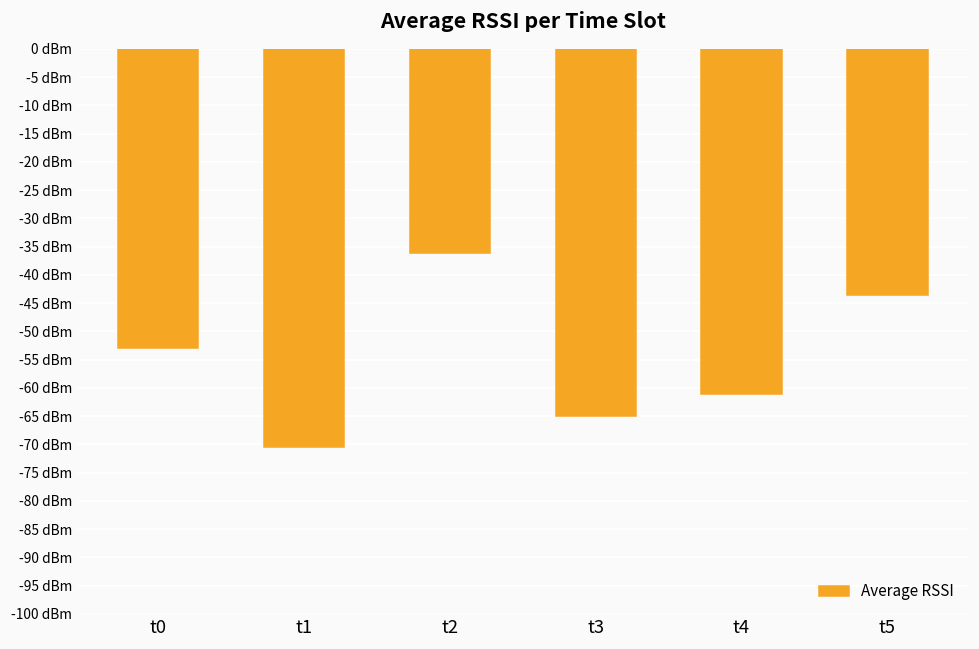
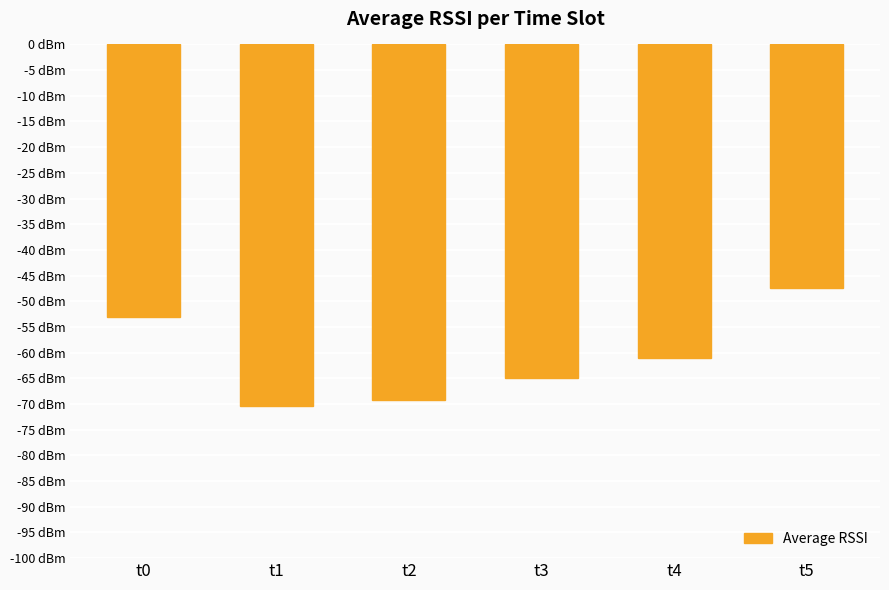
t2: -36 dBm -> -69 dBm
t5: -44 dBm -> -48 dBm
